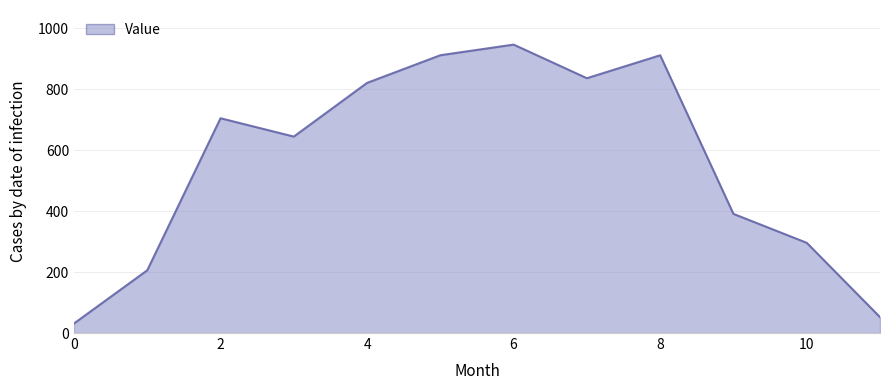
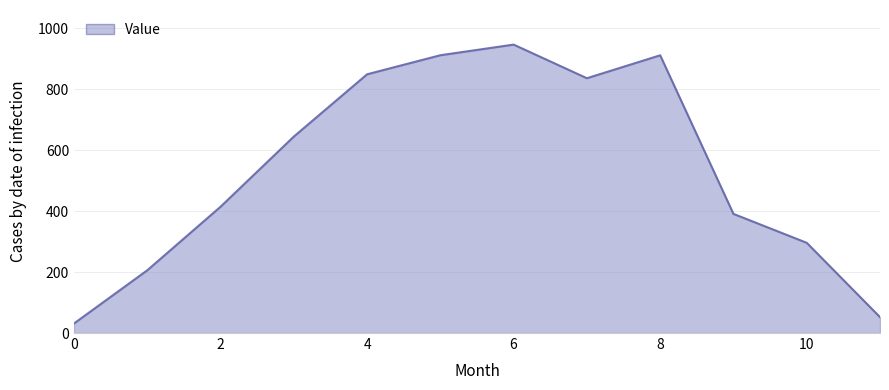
2: 710 -> 410
4: 820 -> 850
